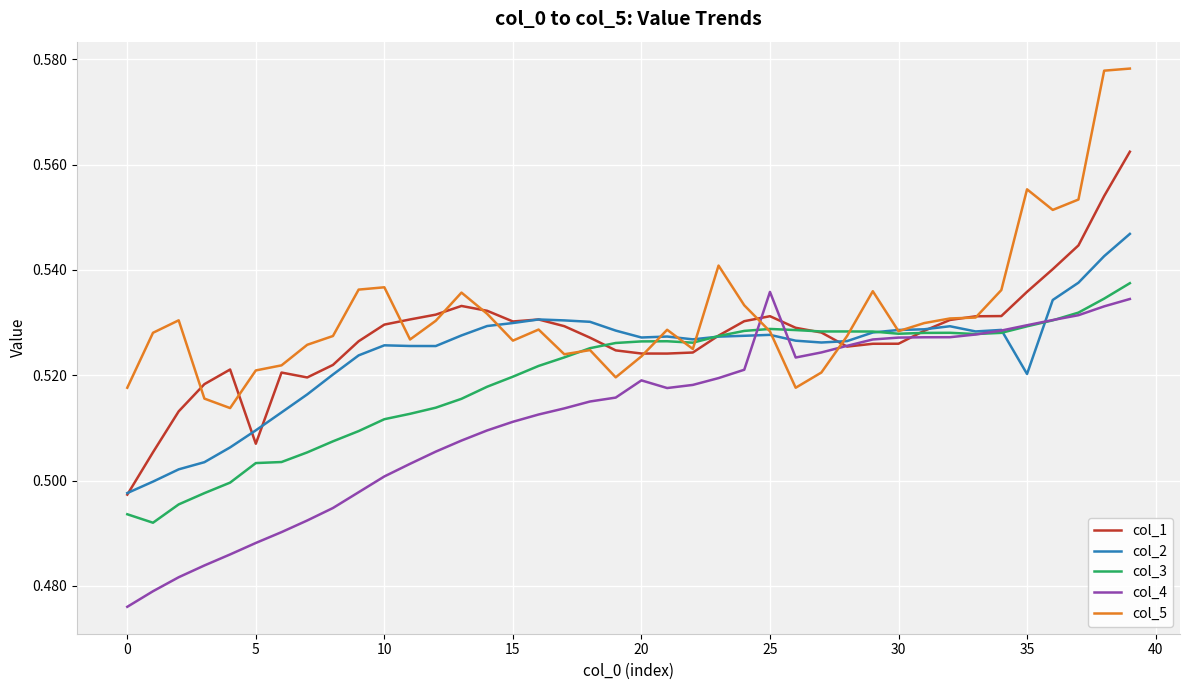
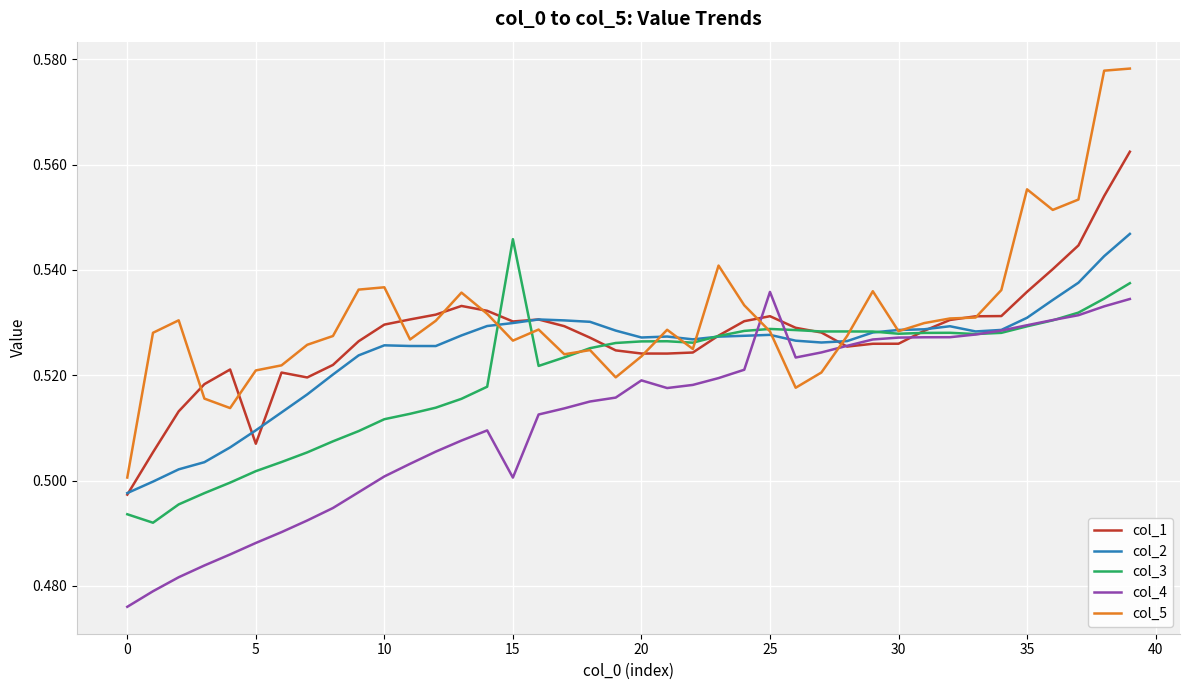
col_5, 0: 0.518 -> 0.501
col_3, 5: 0.503 -> 0.502
col_3, 15: 0.520 -> 0.546
col_4, 15: 0.511 -> 0.501
col_2, 35: 0.520 -> 0.531
